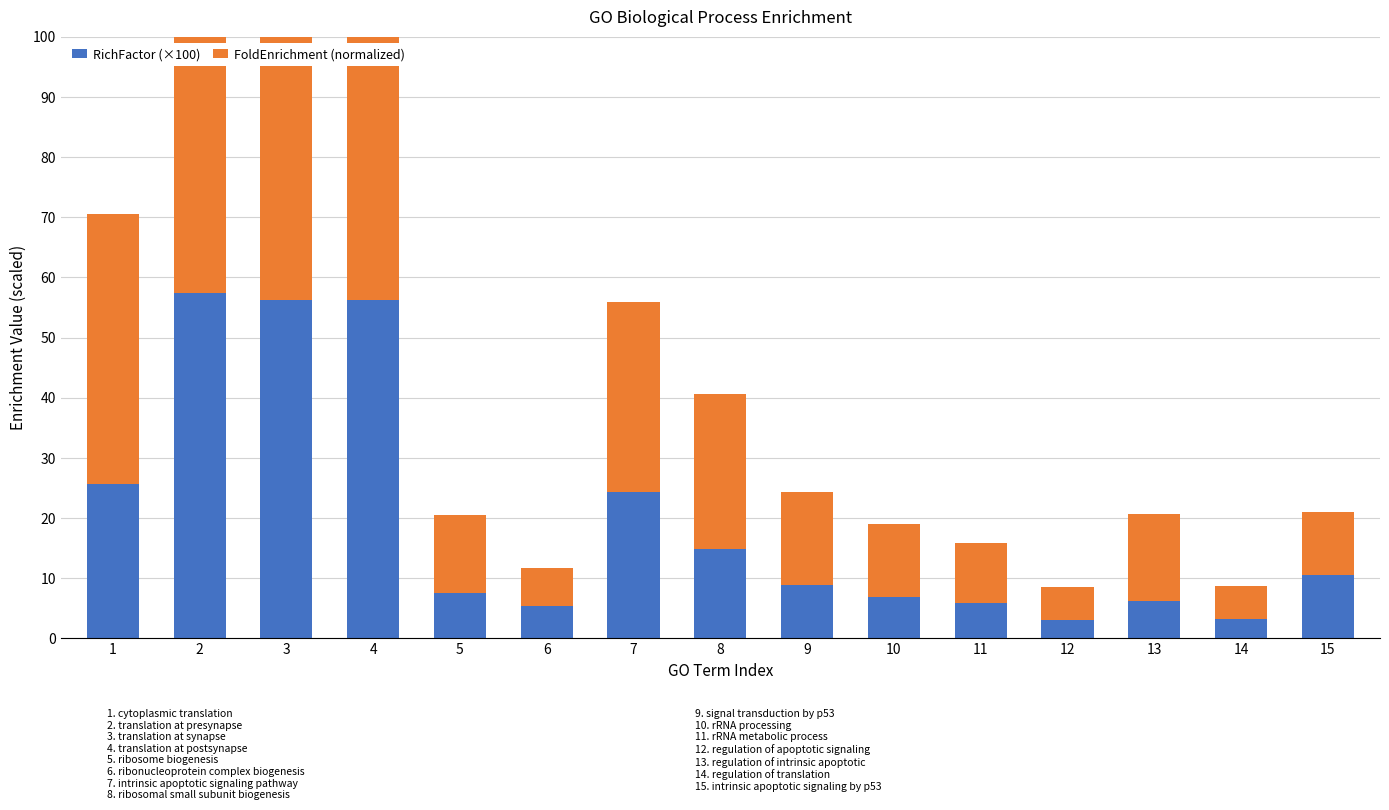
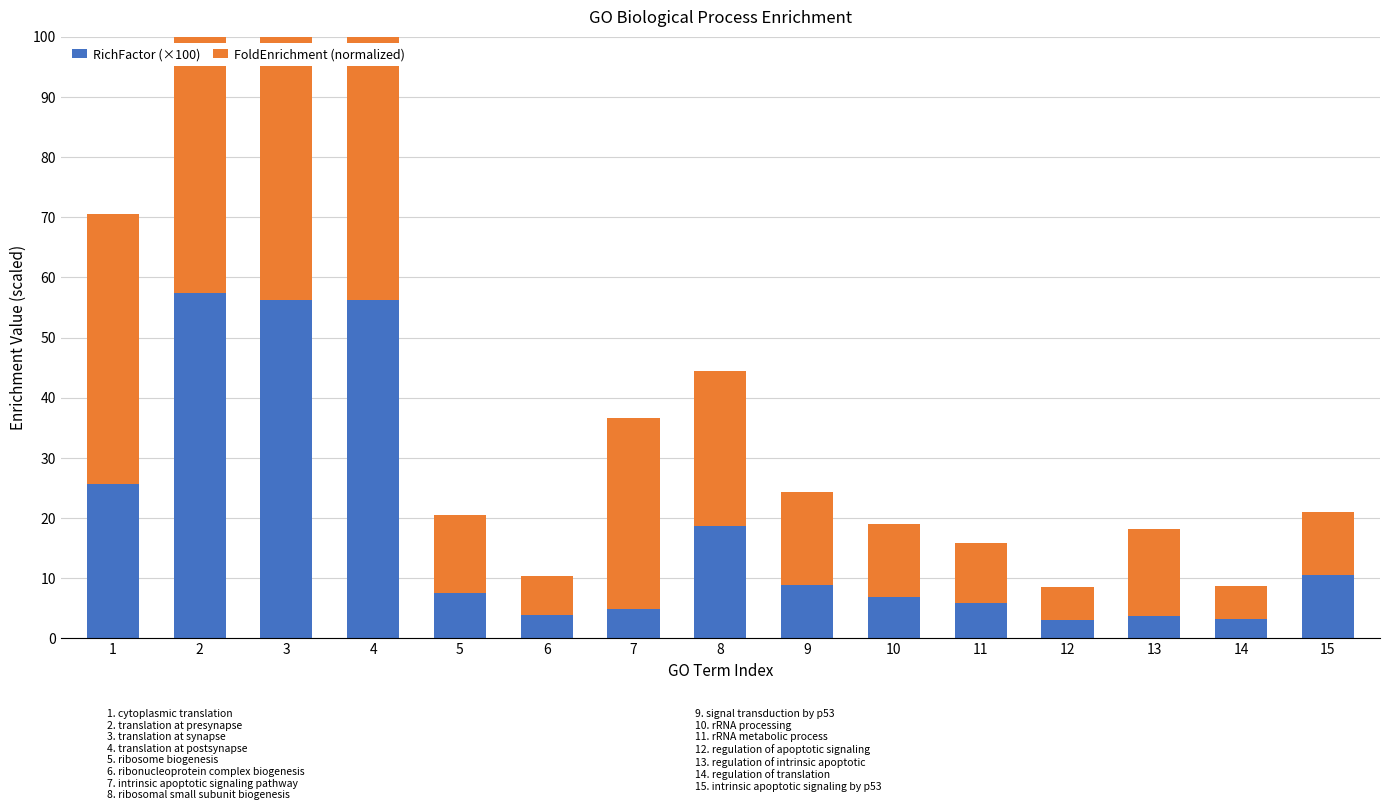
RichFactor (×100), 6: 5 -> 4
RichFactor (×100), 7: 24 -> 5
RichFactor (×100), 8: 15 -> 19
RichFactor (×100), 13: 6 -> 4
